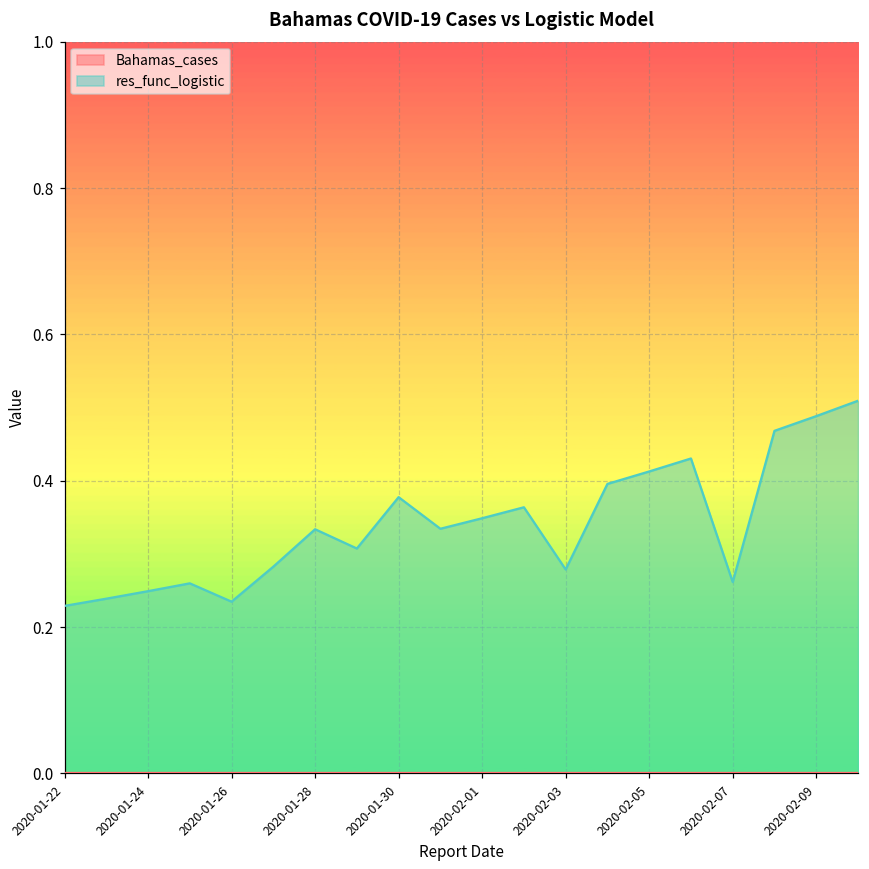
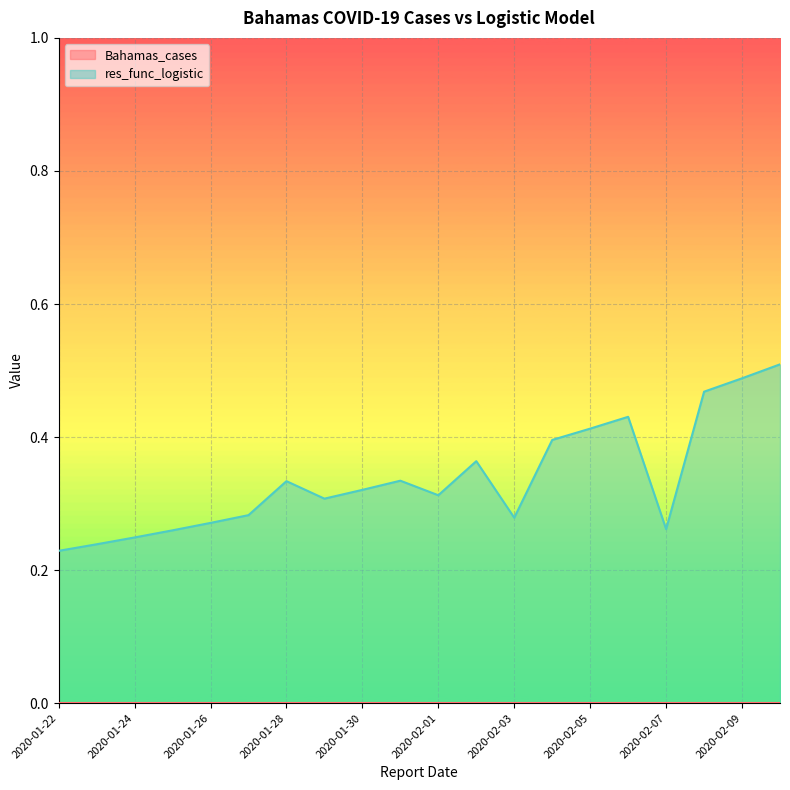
res_func_logistic, 2020-01-26: 0.23 -> 0.27
res_func_logistic, 2020-01-30: 0.38 -> 0.32
res_func_logistic, 2020-02-01: 0.35 -> 0.31
